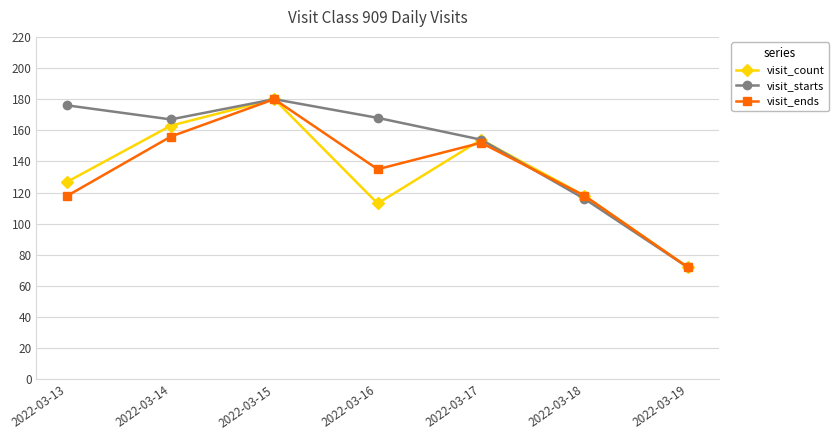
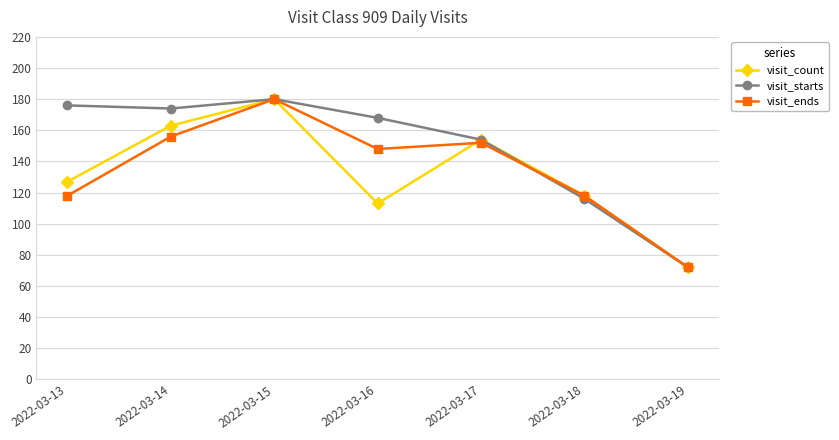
visit_starts, 2022-03-14: 167 -> 174
visit_ends, 2022-03-16: 135 -> 148
